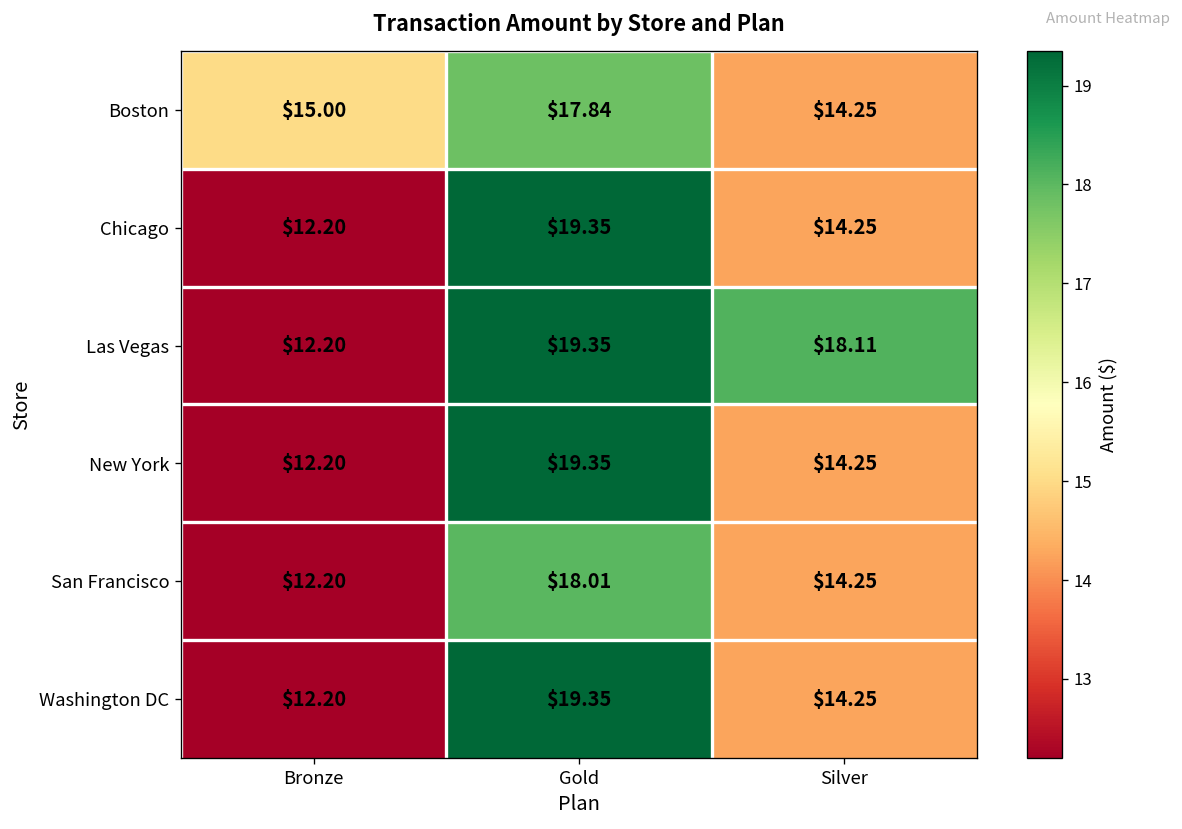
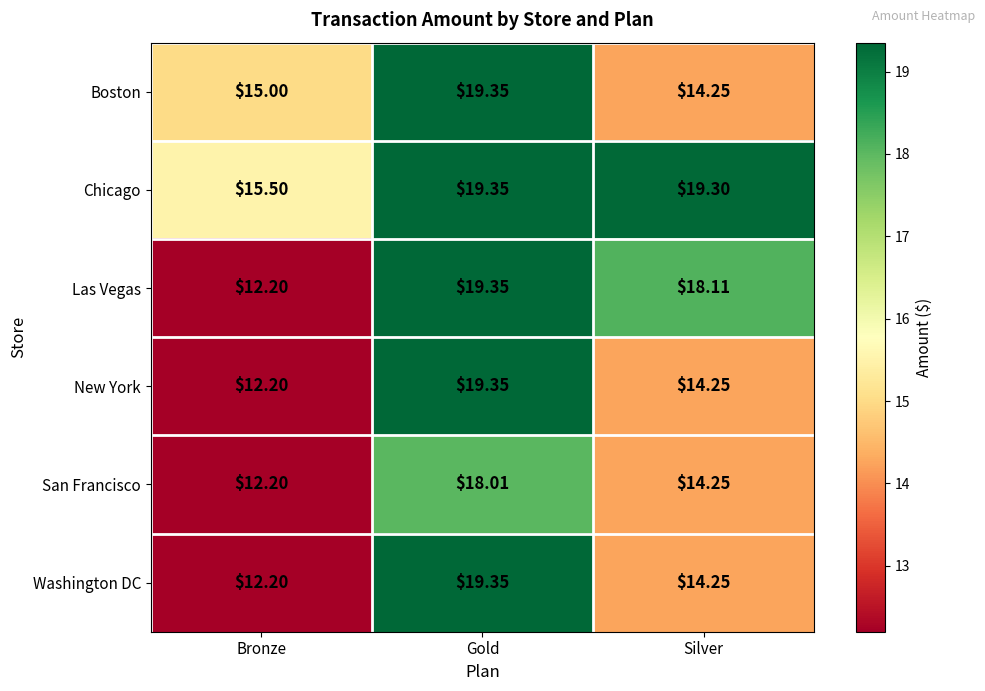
Boston, Gold: $17.84 -> $19.35
Chicago, Bronze: $12.20 -> $15.50
Chicago, Silver: $14.25 -> $19.30
